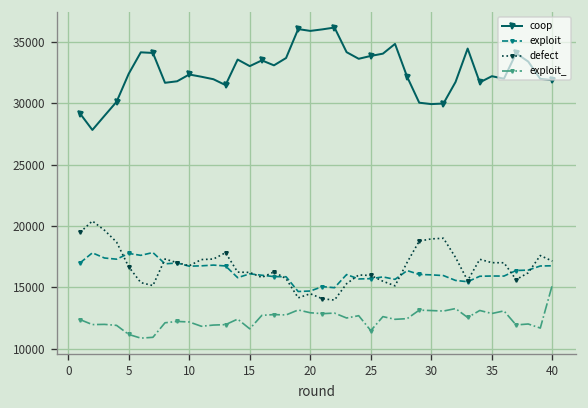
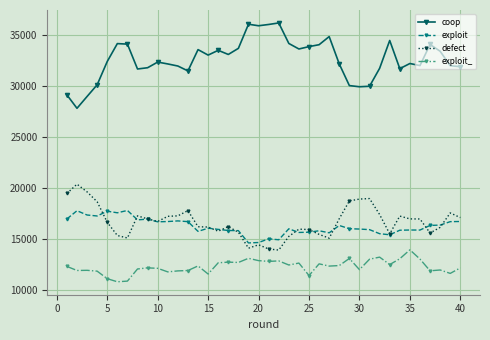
exploit_, 30: 13100 -> 12000
exploit_, 35: 12900 -> 14000
exploit_, 40: 15200 -> 12200
